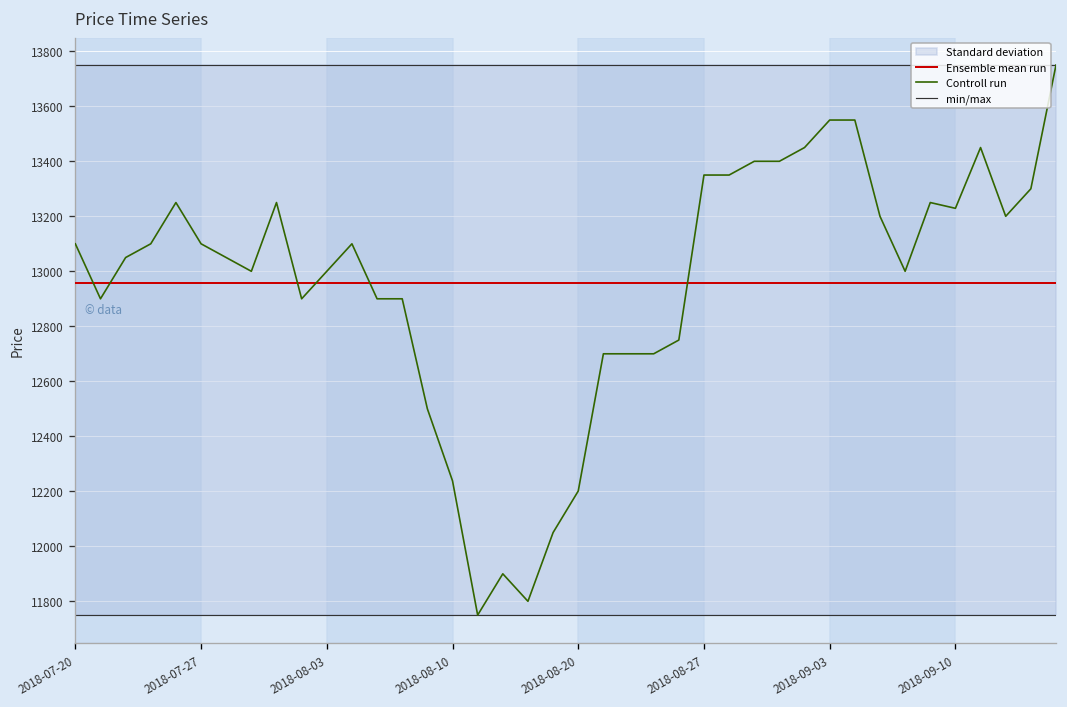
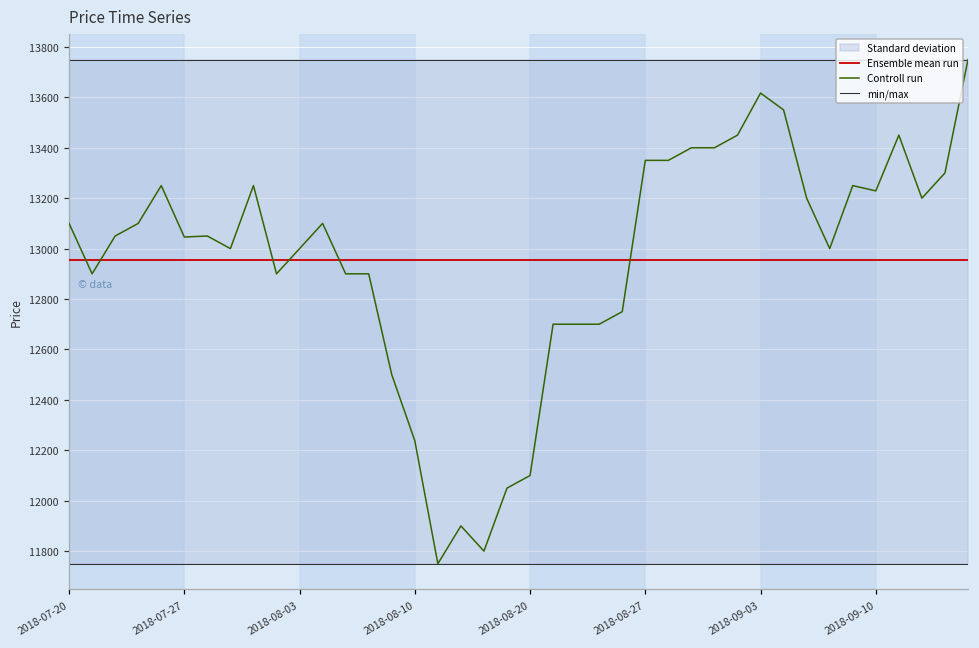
Controll run, 2018-07-27: 13100 -> 13050
Controll run, 2018-08-20: 12200 -> 12100
Controll run, 2018-09-03: 13550 -> 13620
